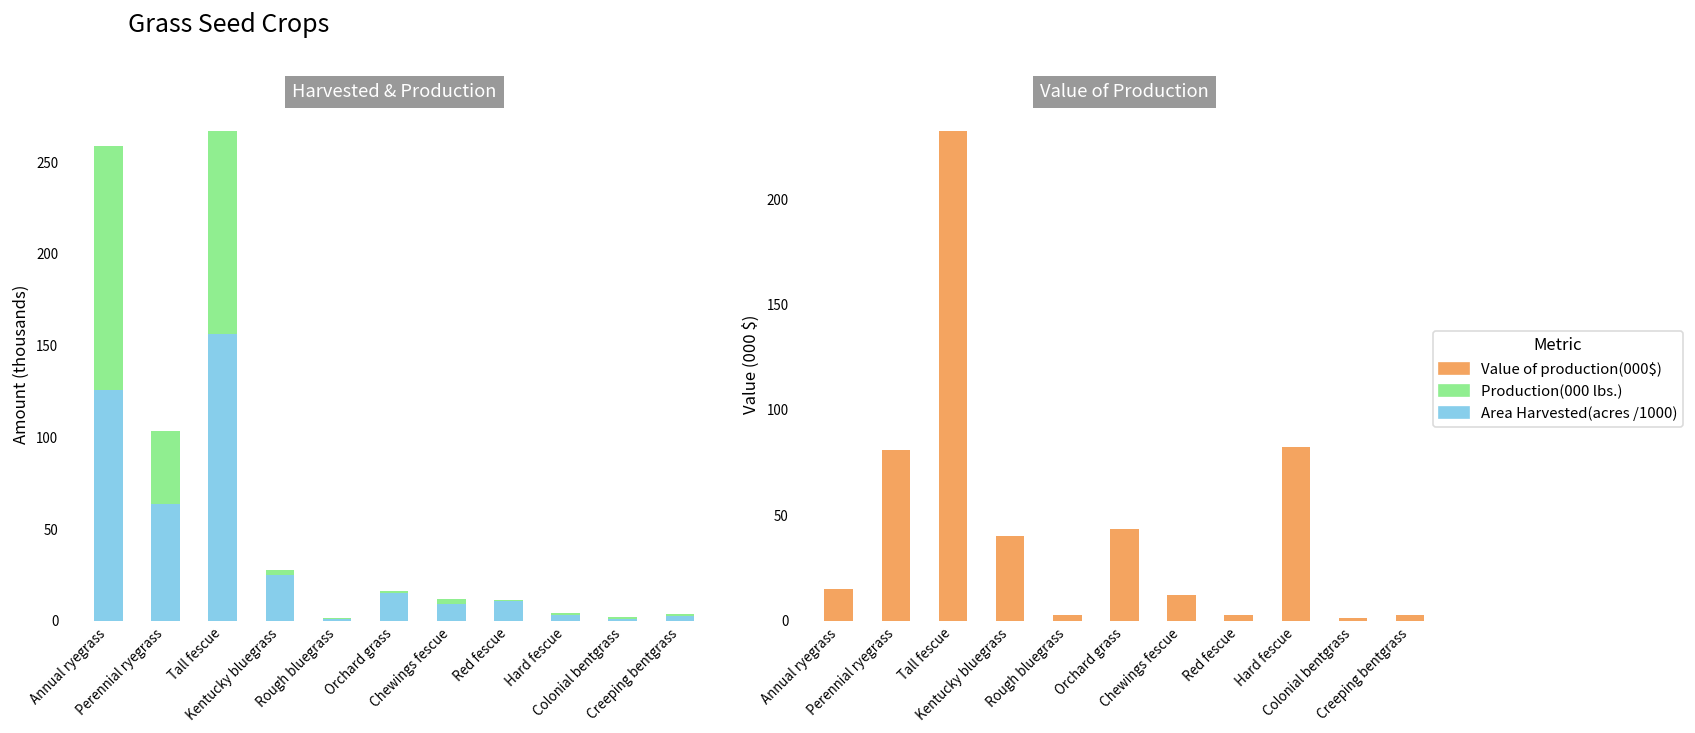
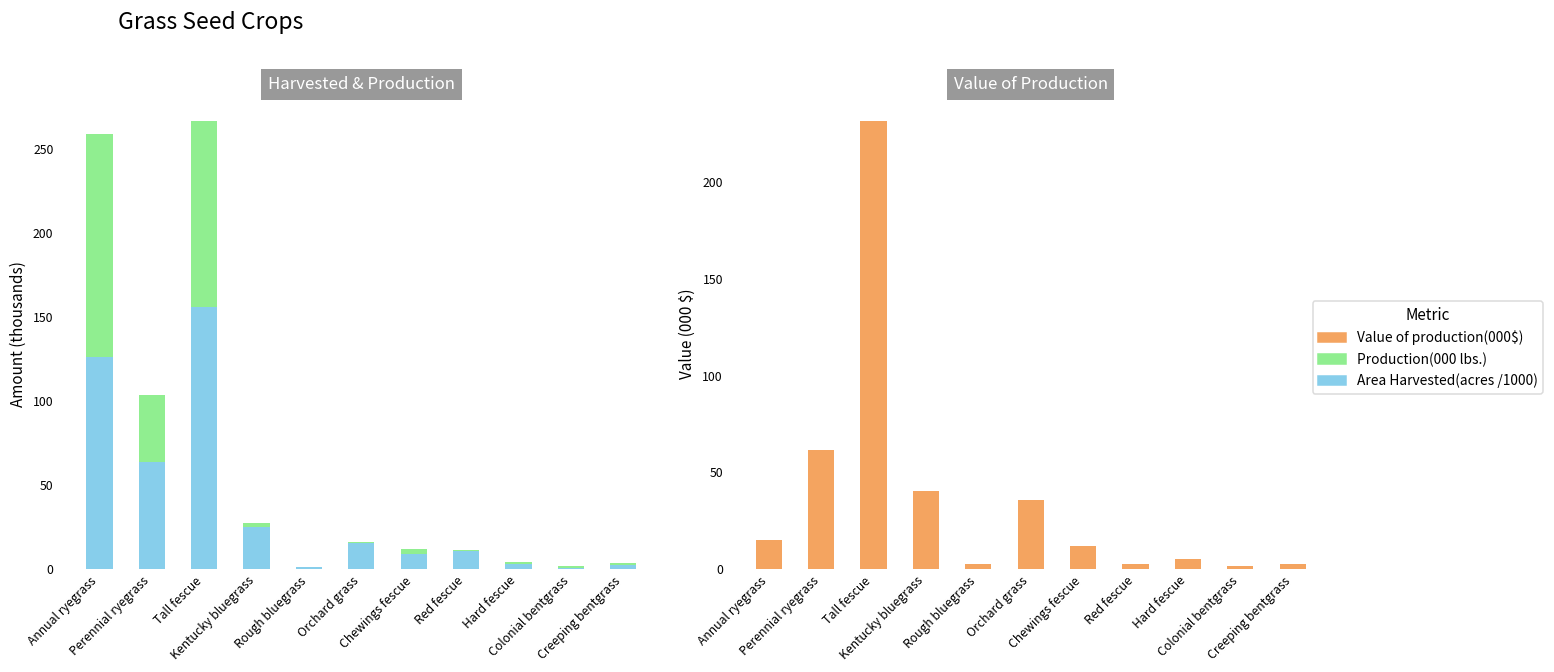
Value of Production, Perennial ryegrass: 81 -> 62
Value of Production, Orchard grass: 44 -> 36
Value of Production, Hard fescue: 82 -> 5
